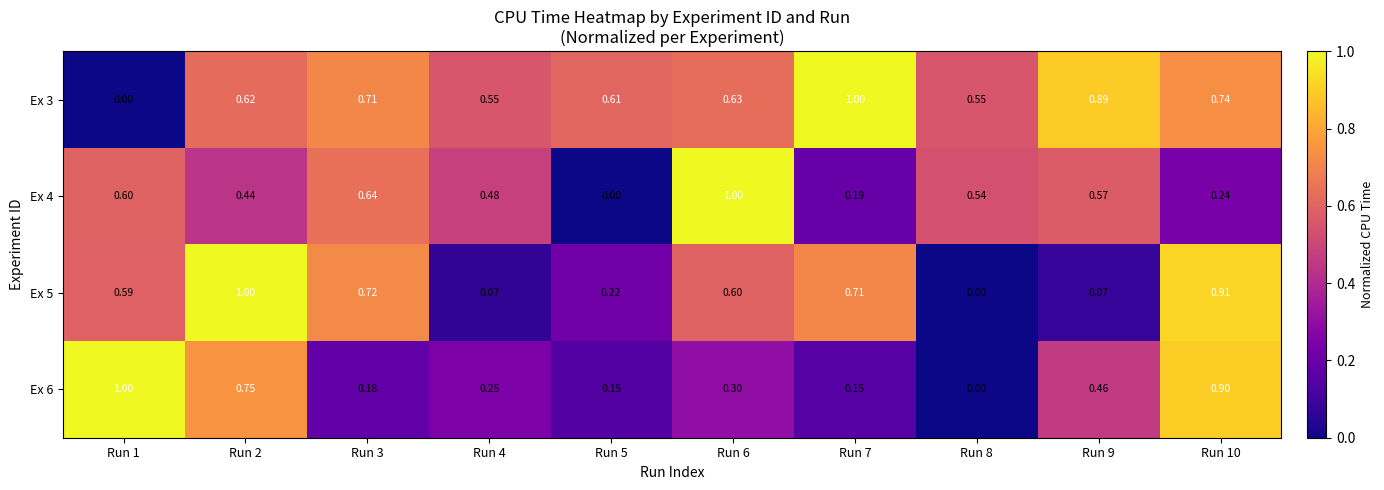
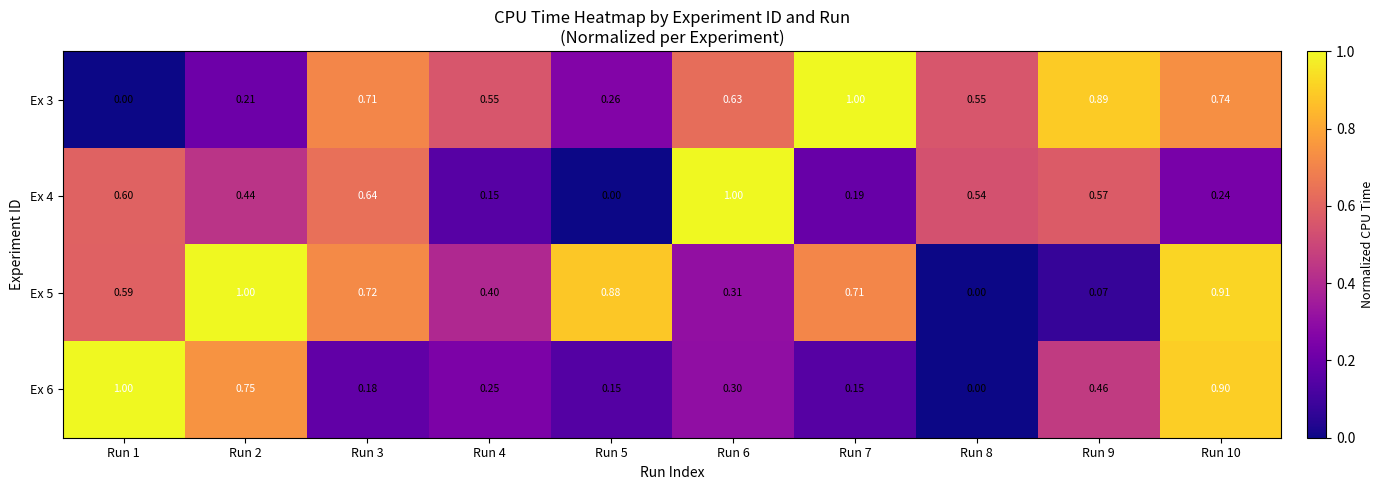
Ex 3, Run 2: 0.62 -> 0.21
Ex 3, Run 5: 0.61 -> 0.26
Ex 4, Run 4: 0.48 -> 0.15
Ex 5, Run 4: 0.07 -> 0.40
Ex 5, Run 5: 0.22 -> 0.88
Ex 5, Run 6: 0.60 -> 0.31
